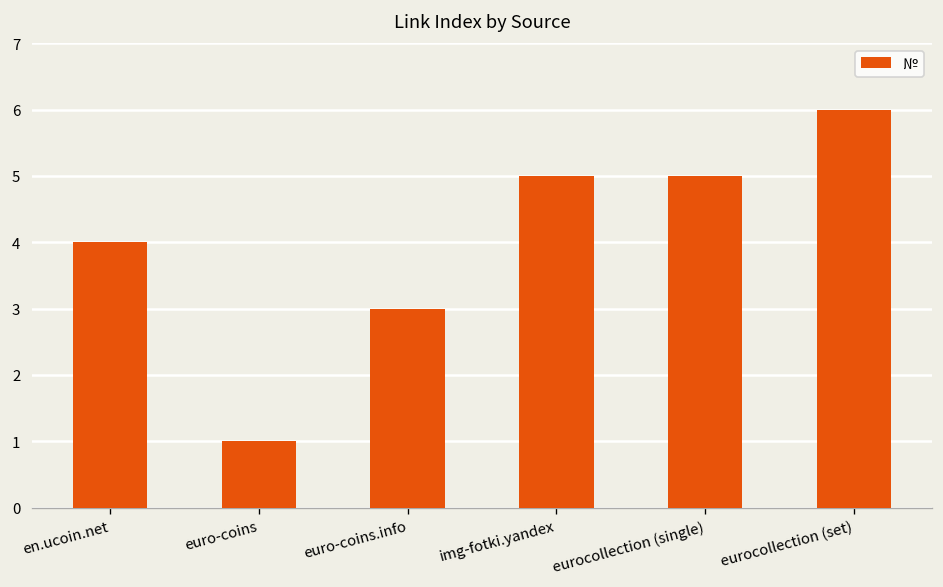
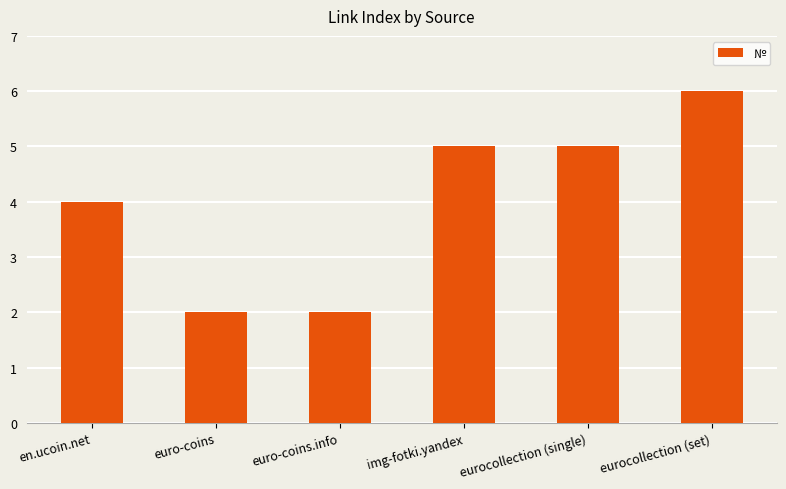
euro-coins: 1 -> 2
euro-coins.info: 3 -> 2
